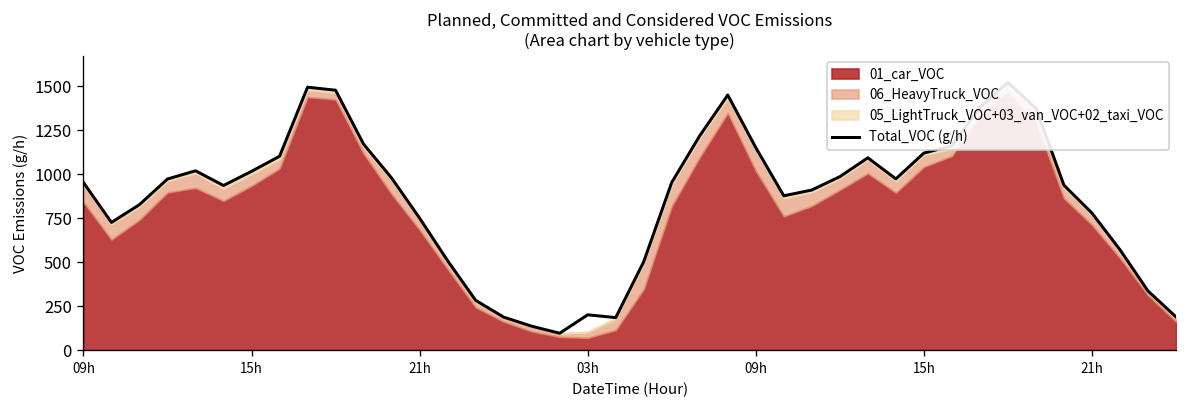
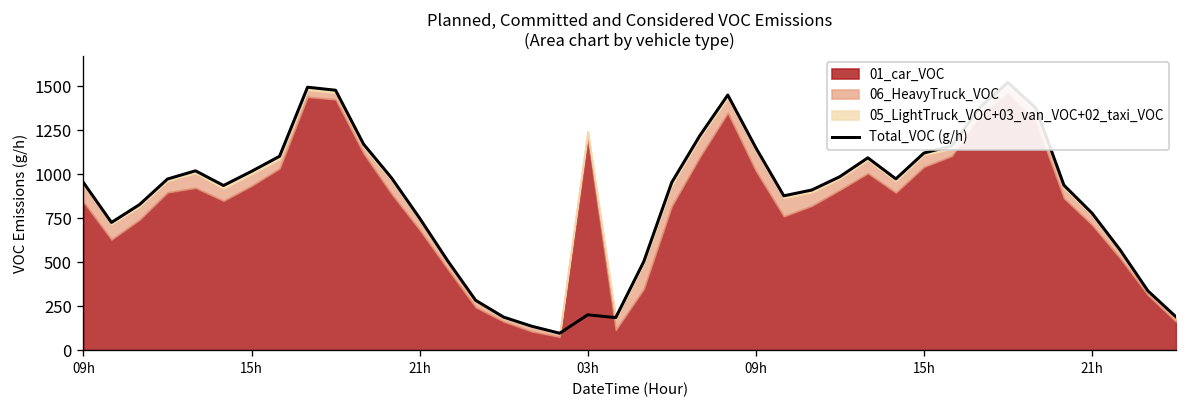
01_car_VOC, 03h: 70 -> 1210
